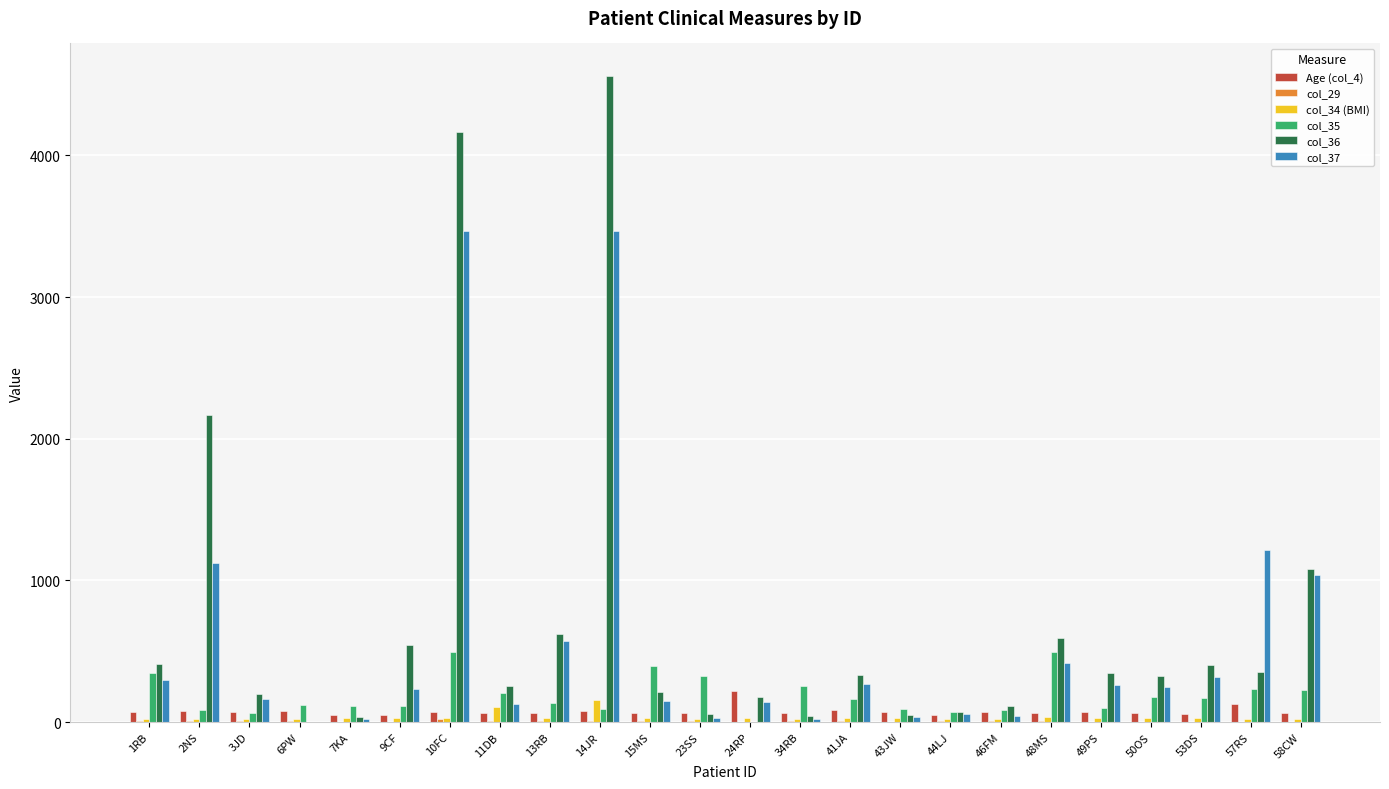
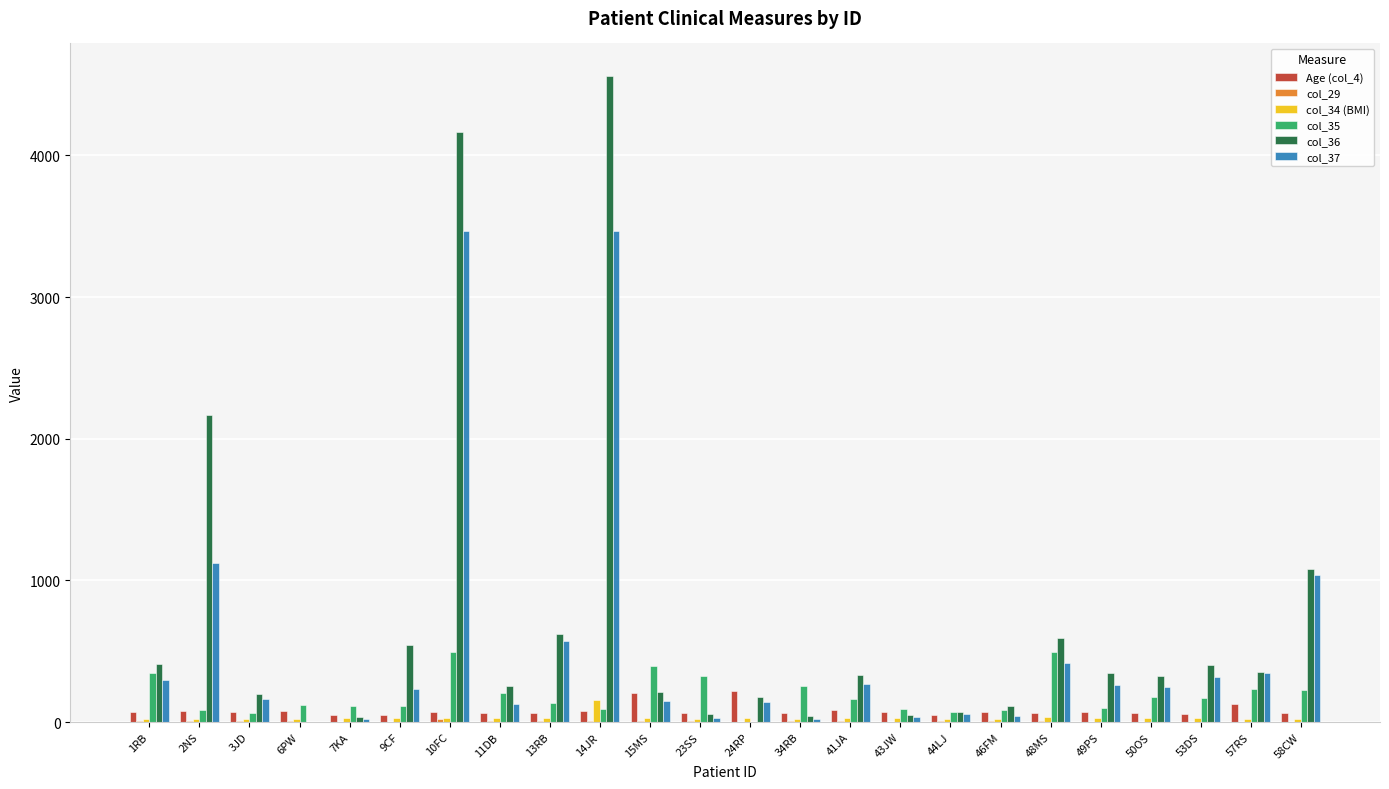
col_34 (BMI), 11DB: 100 -> 30
Age (col_4), 15MS: 70 -> 210
col_37, 57RS: 1220 -> 340
